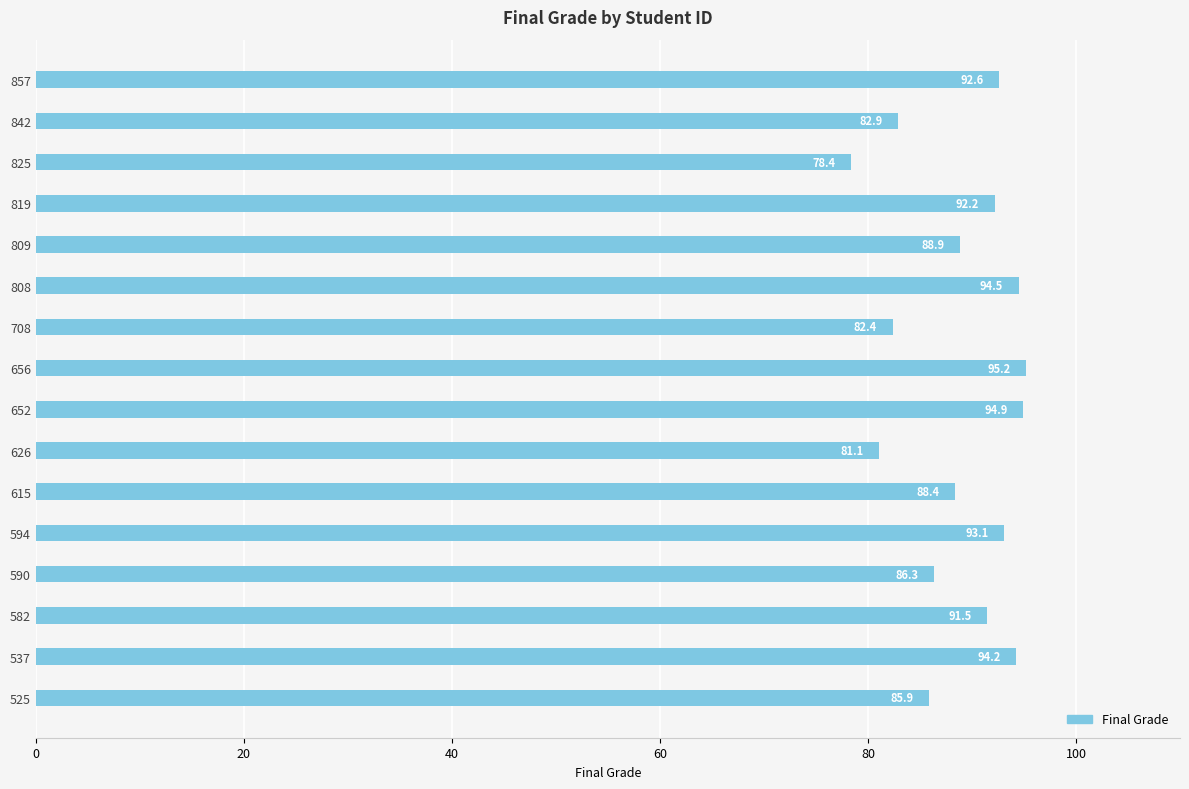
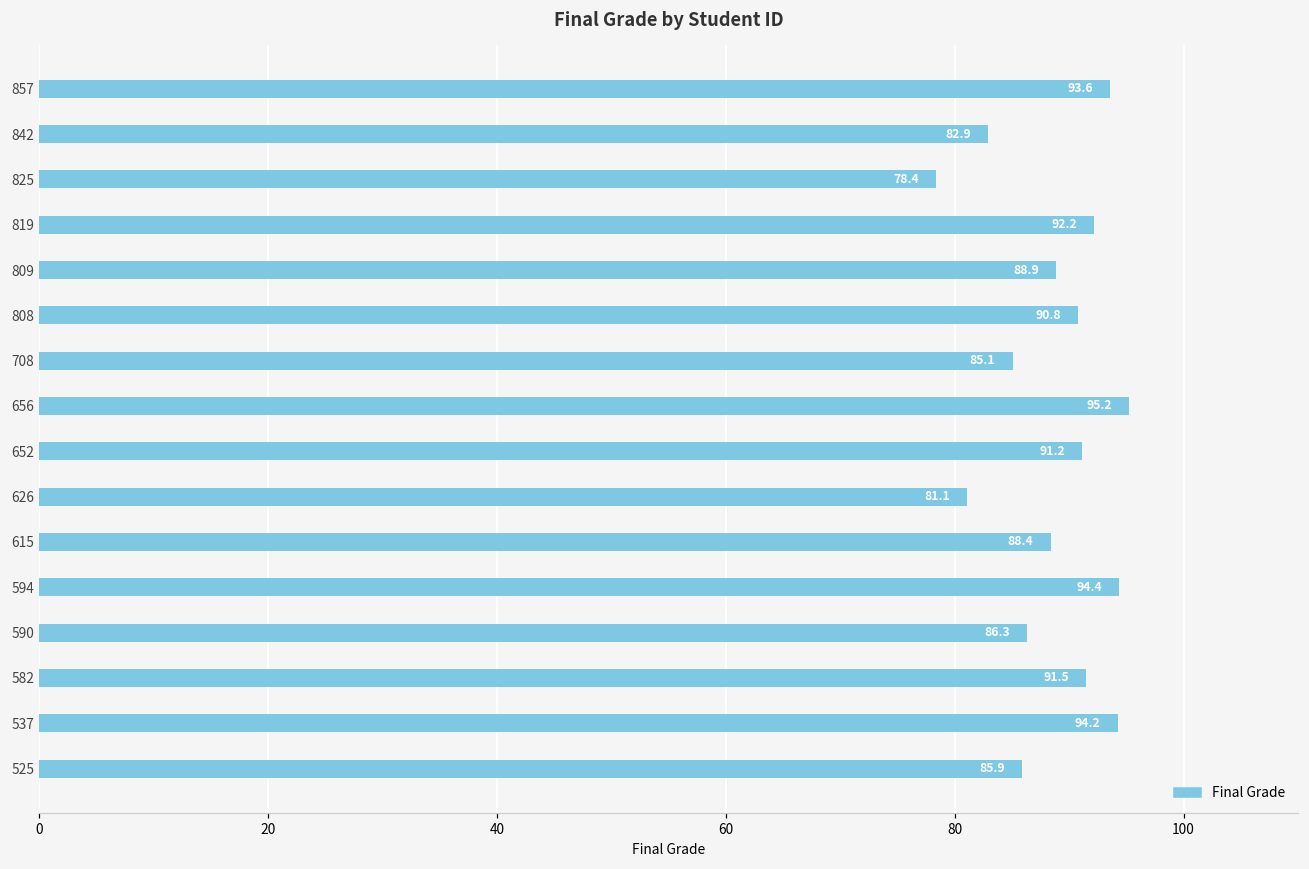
857: 92.6 -> 93.6
808: 94.5 -> 90.8
708: 82.4 -> 85.1
652: 94.9 -> 91.2
594: 93.1 -> 94.4
